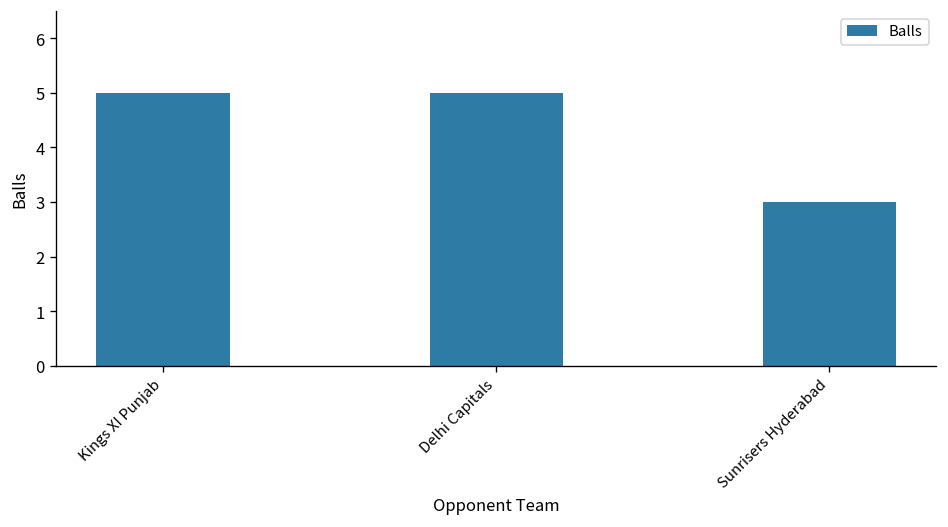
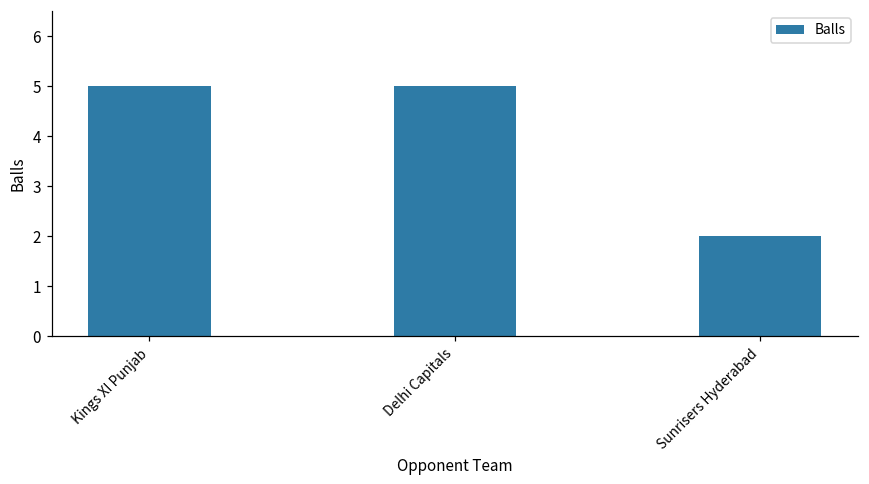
Sunrisers Hyderabad: 3 -> 2
